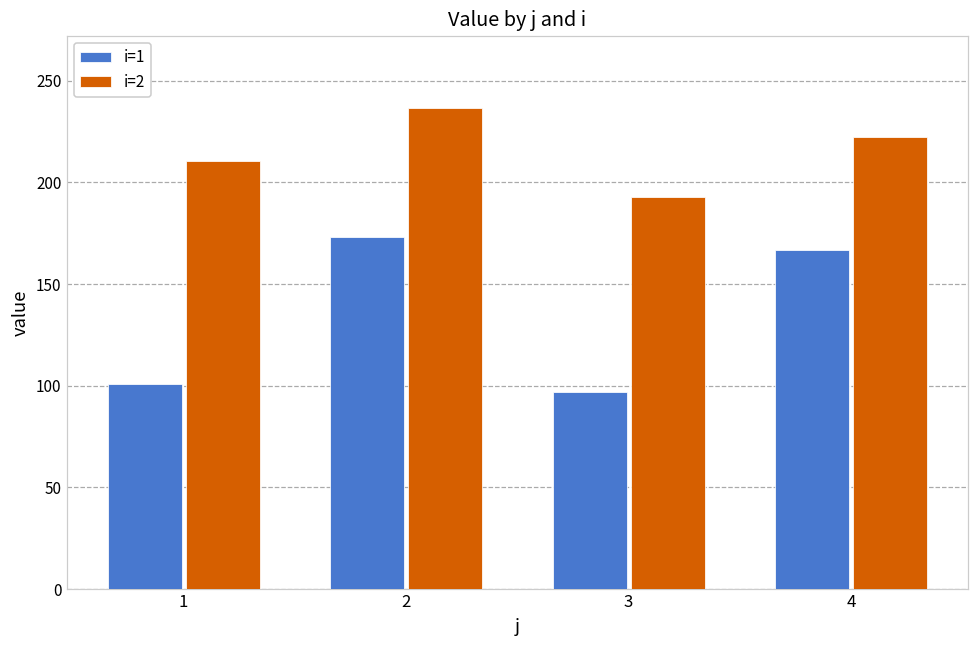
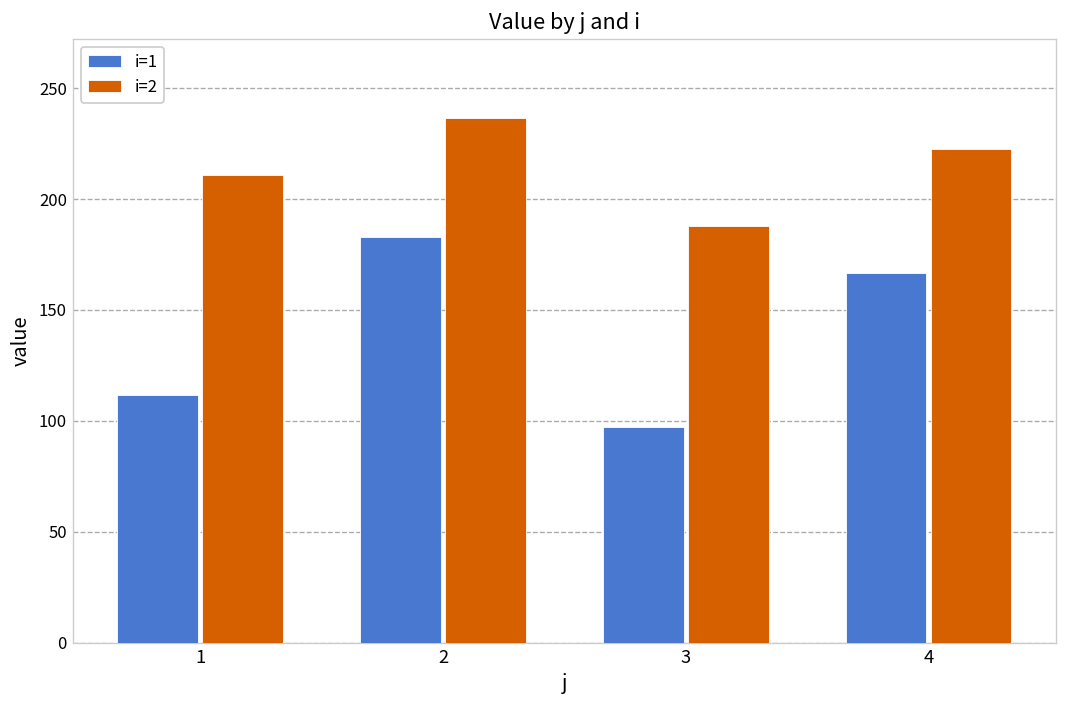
i=1, 1: 101 -> 112
i=1, 2: 173 -> 183
i=2, 3: 193 -> 188
